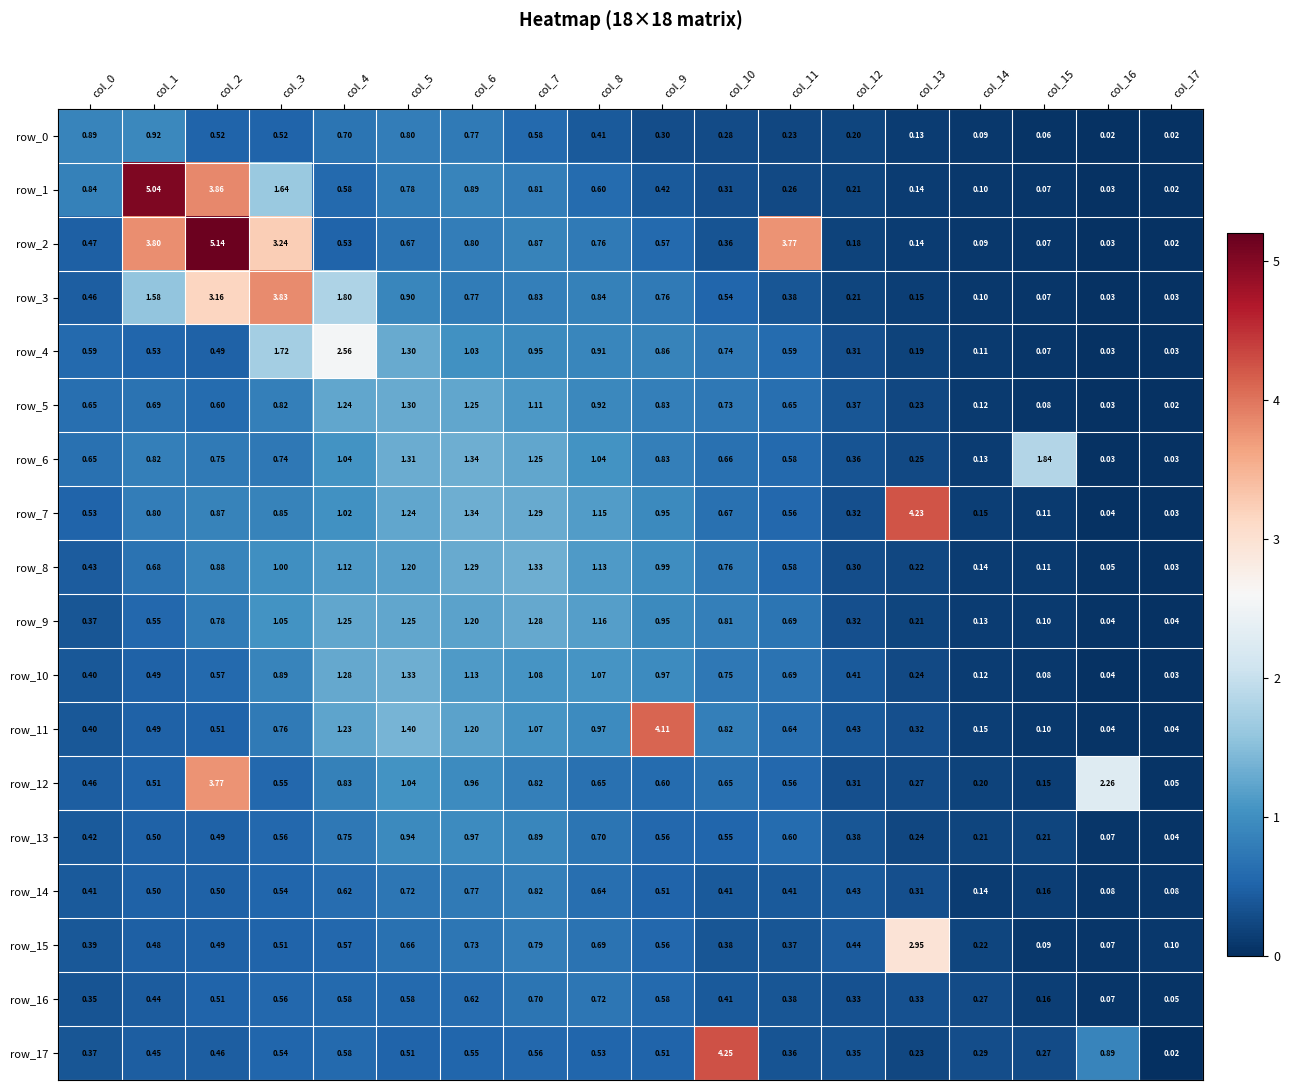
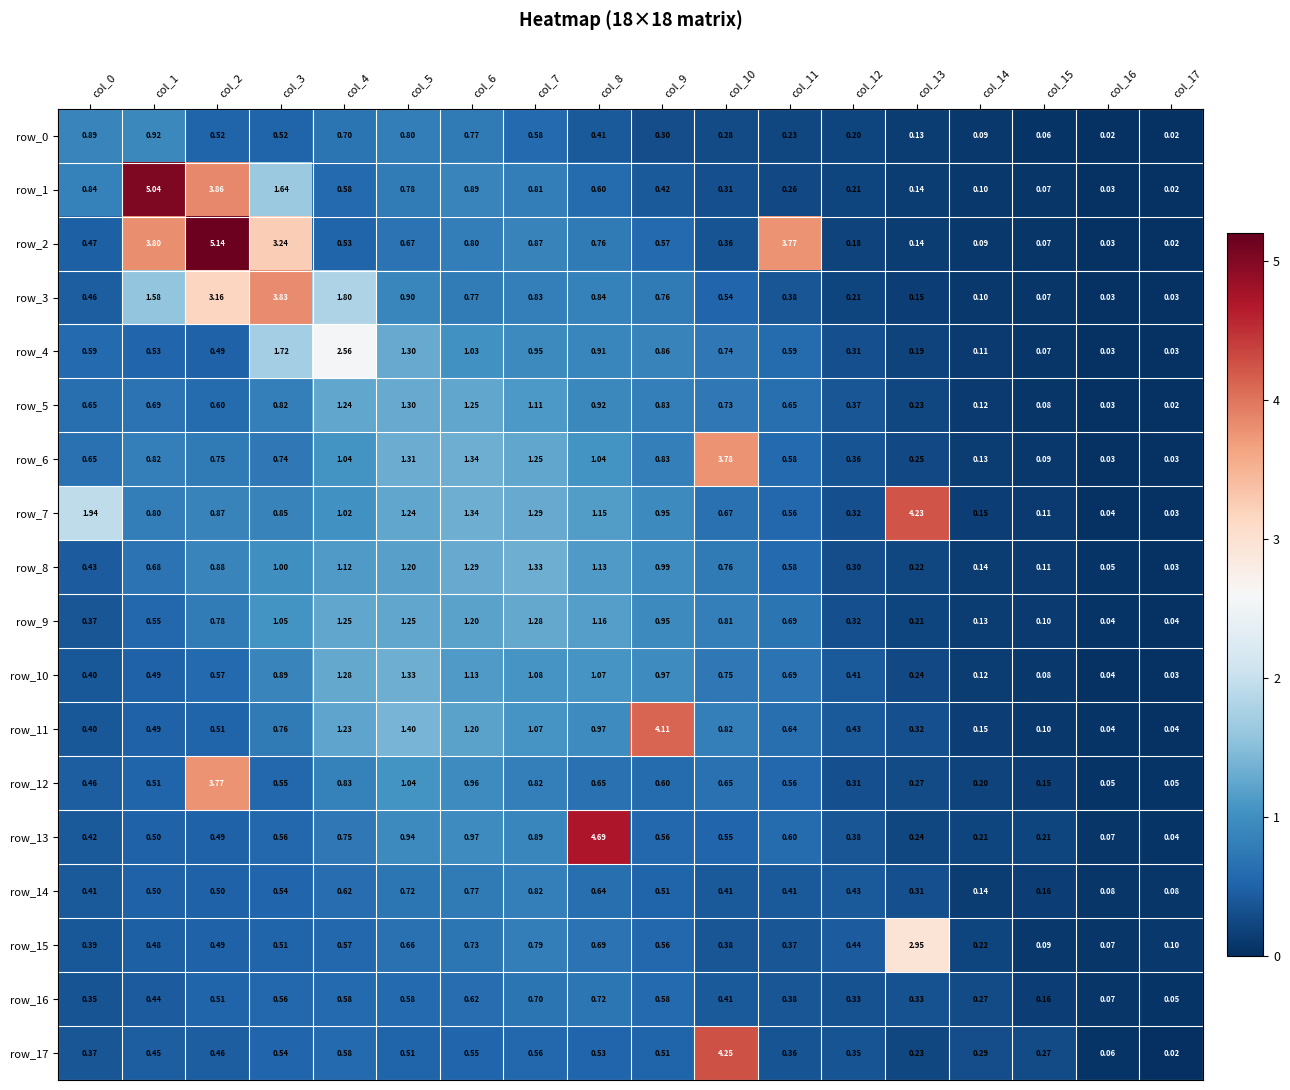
row_6, col_10: 0.66 -> 3.78
row_6, col_15: 1.84 -> 0.09
row_7, col_0: 0.53 -> 1.94
row_12, col_16: 2.26 -> 0.05
row_13, col_8: 0.70 -> 4.69
row_17, col_16: 0.89 -> 0.06
